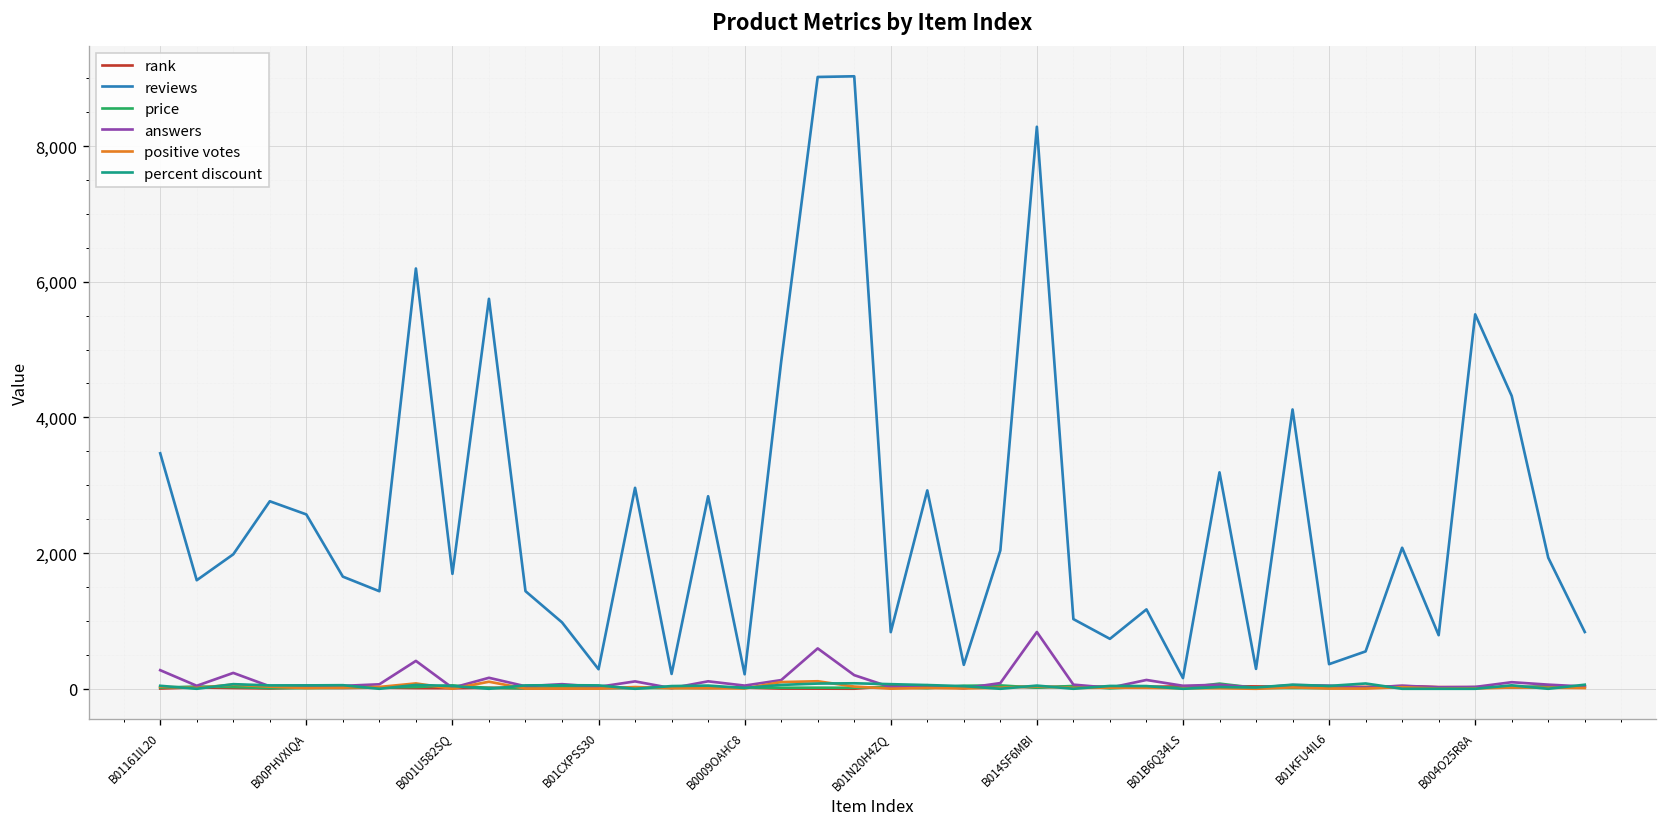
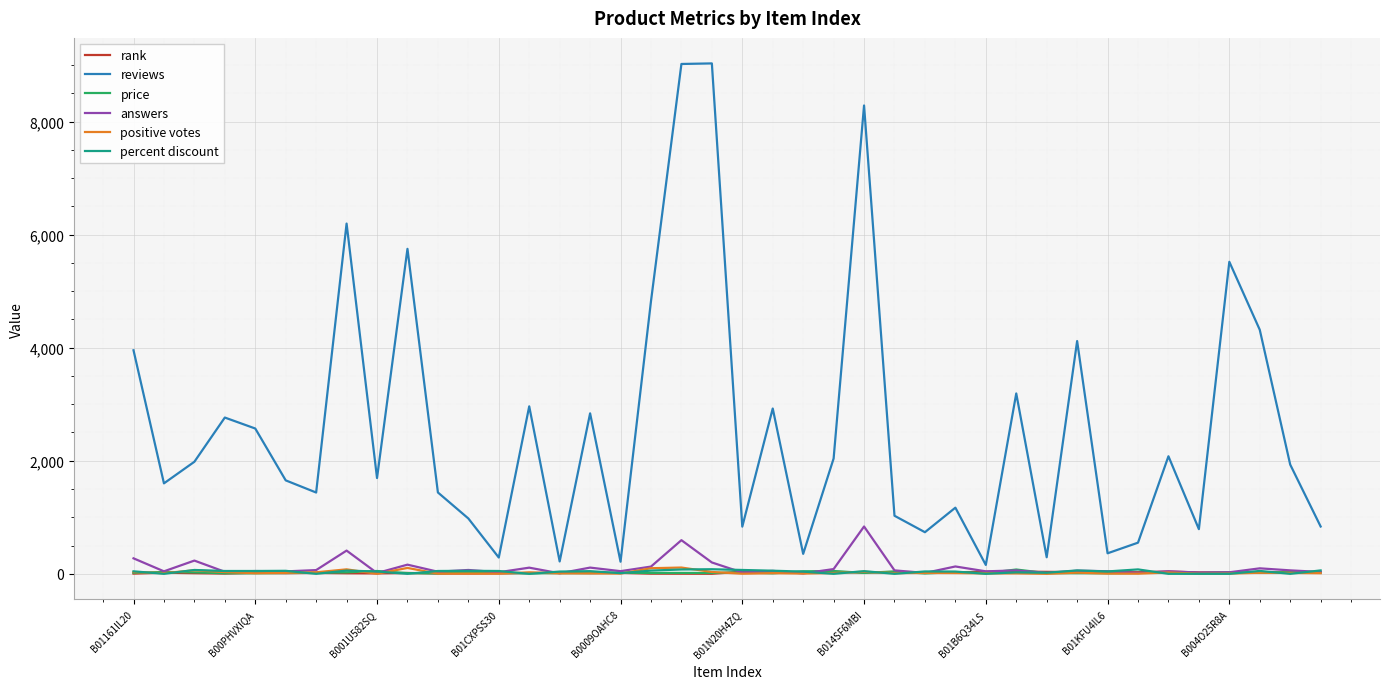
reviews, B01161IL20: 3,500 -> 4,000
